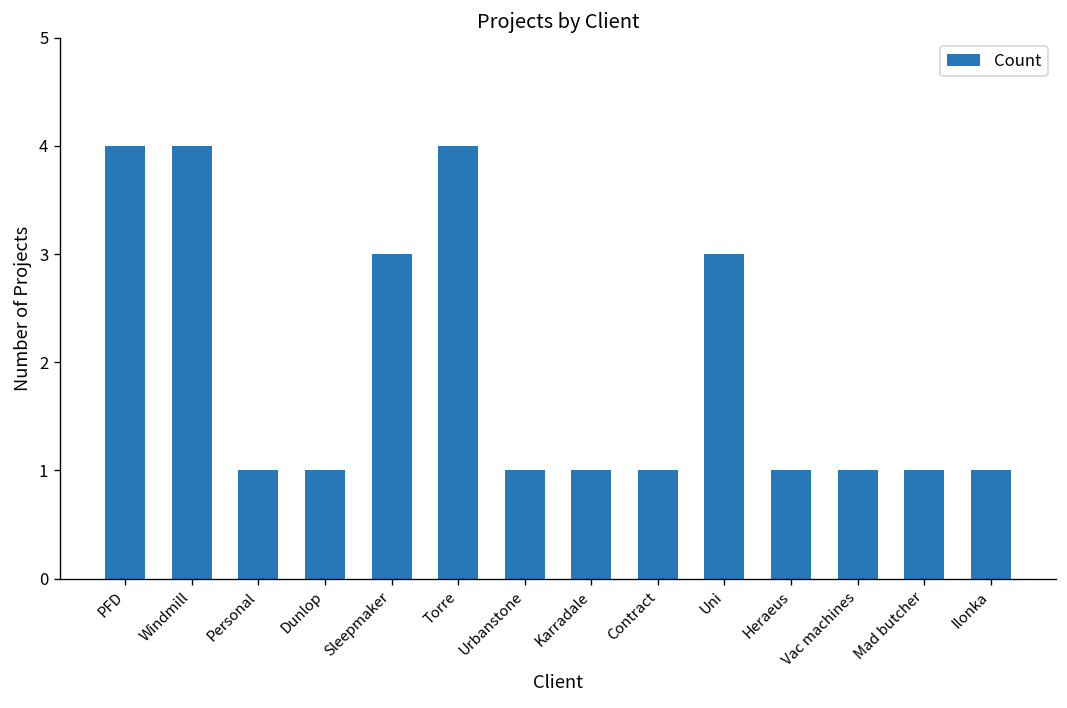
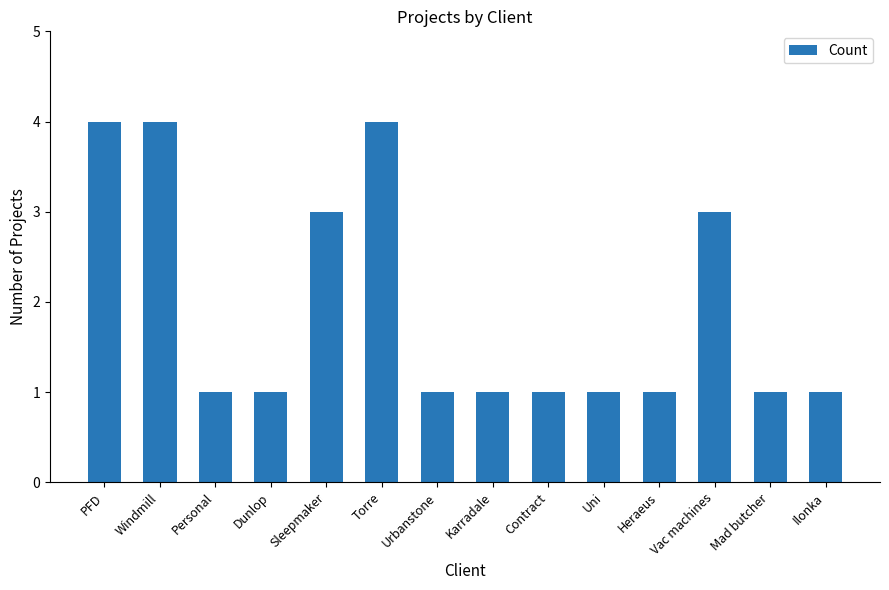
Uni: 3 -> 1
Vac machines: 1 -> 3
